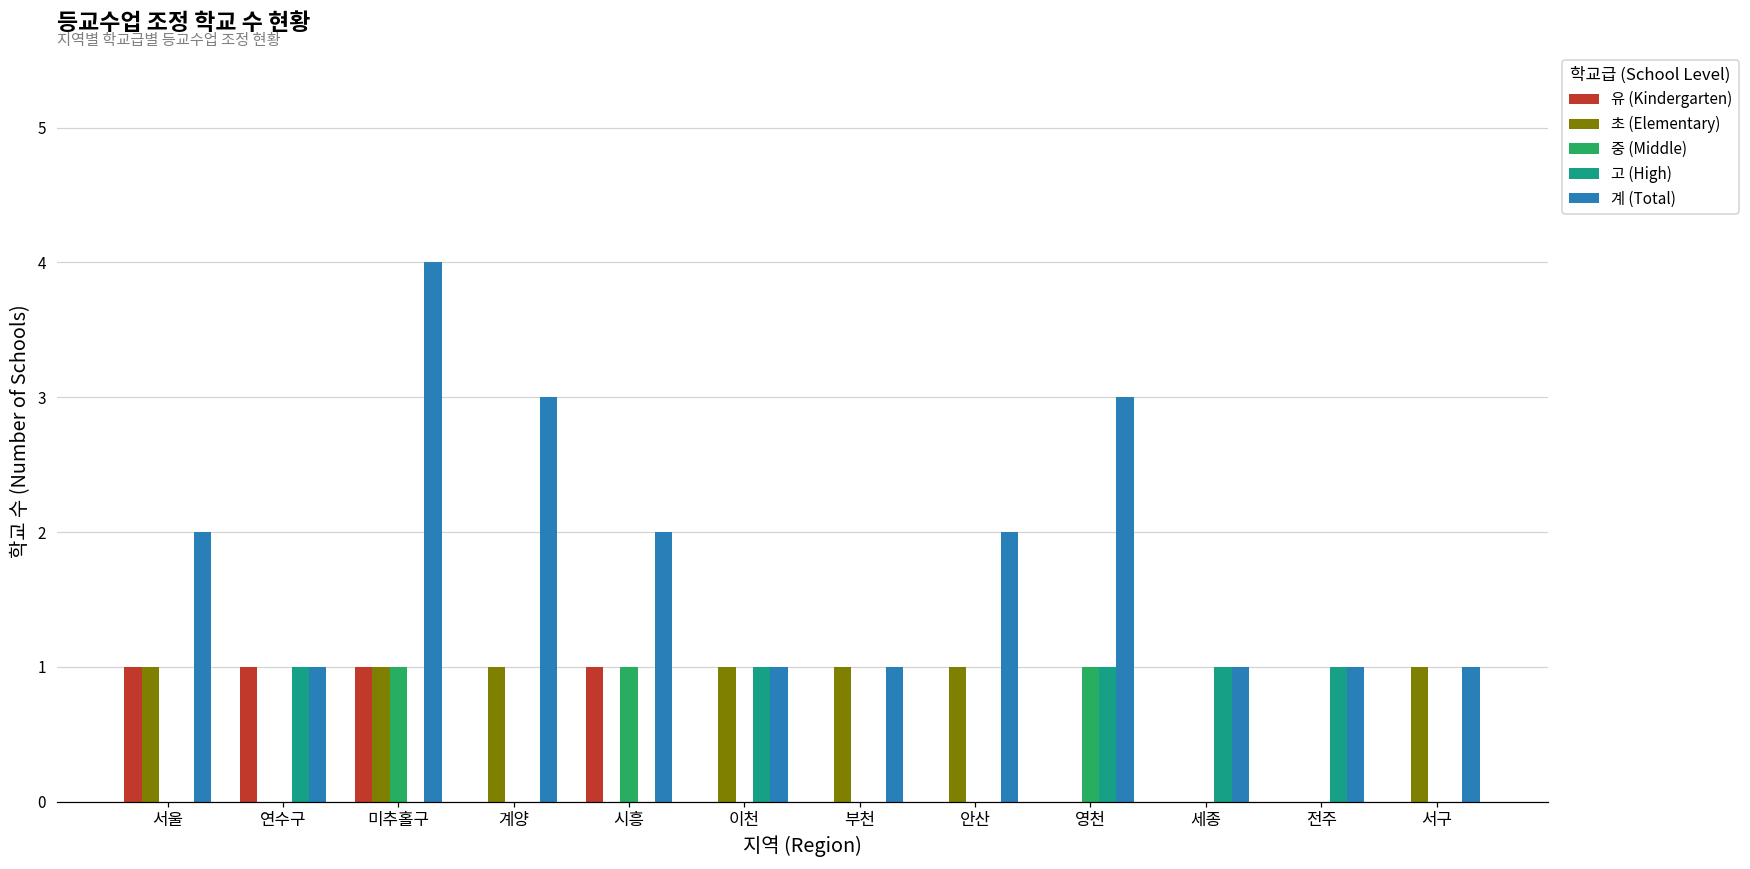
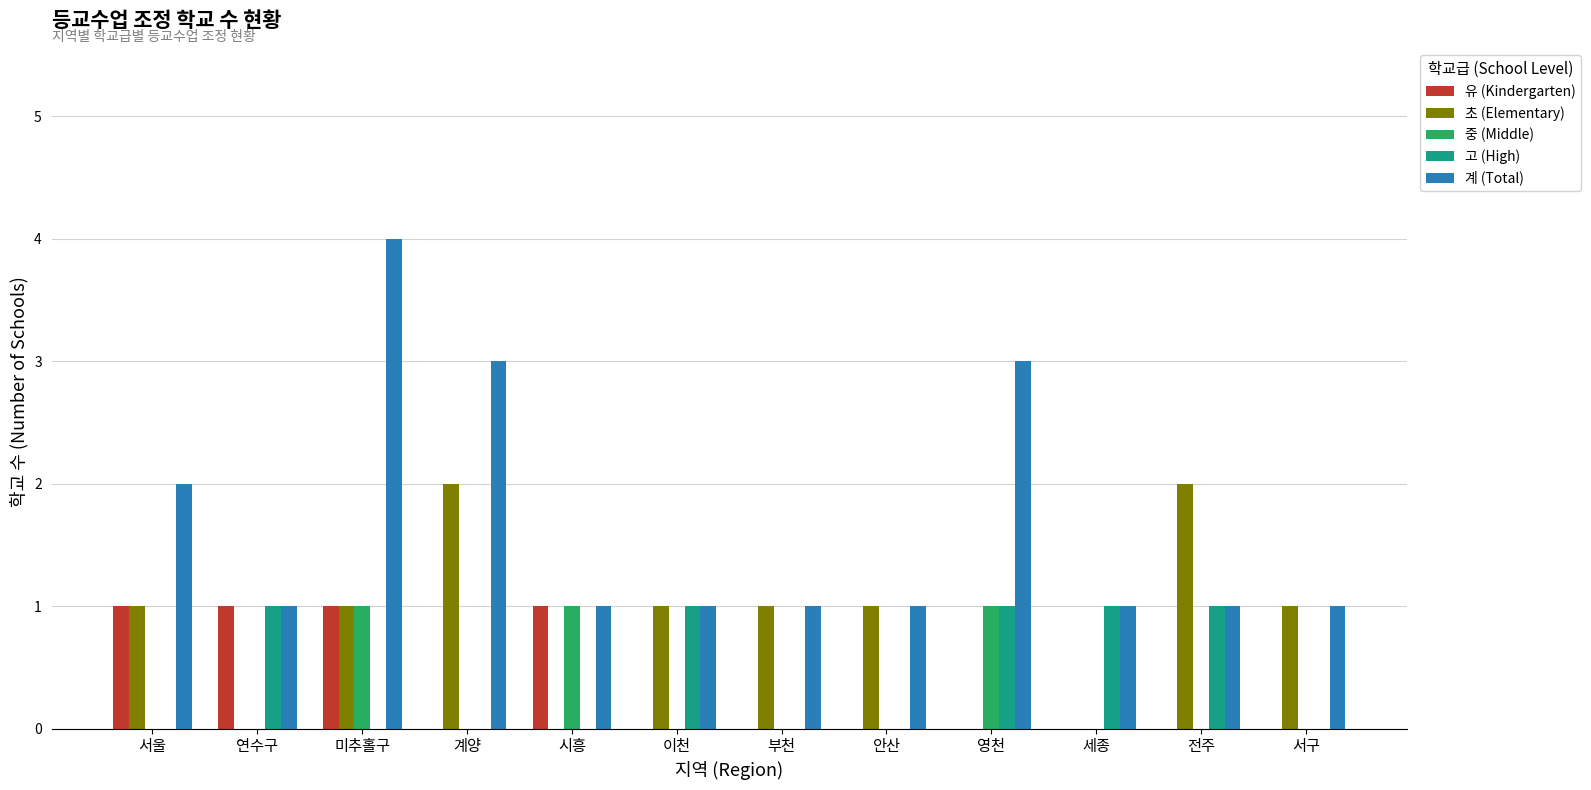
초 (Elementary), 계양: 1 -> 2
계 (Total), 시흥: 2 -> 1
계 (Total), 안산: 2 -> 1
초 (Elementary), 전주: 0 -> 2
